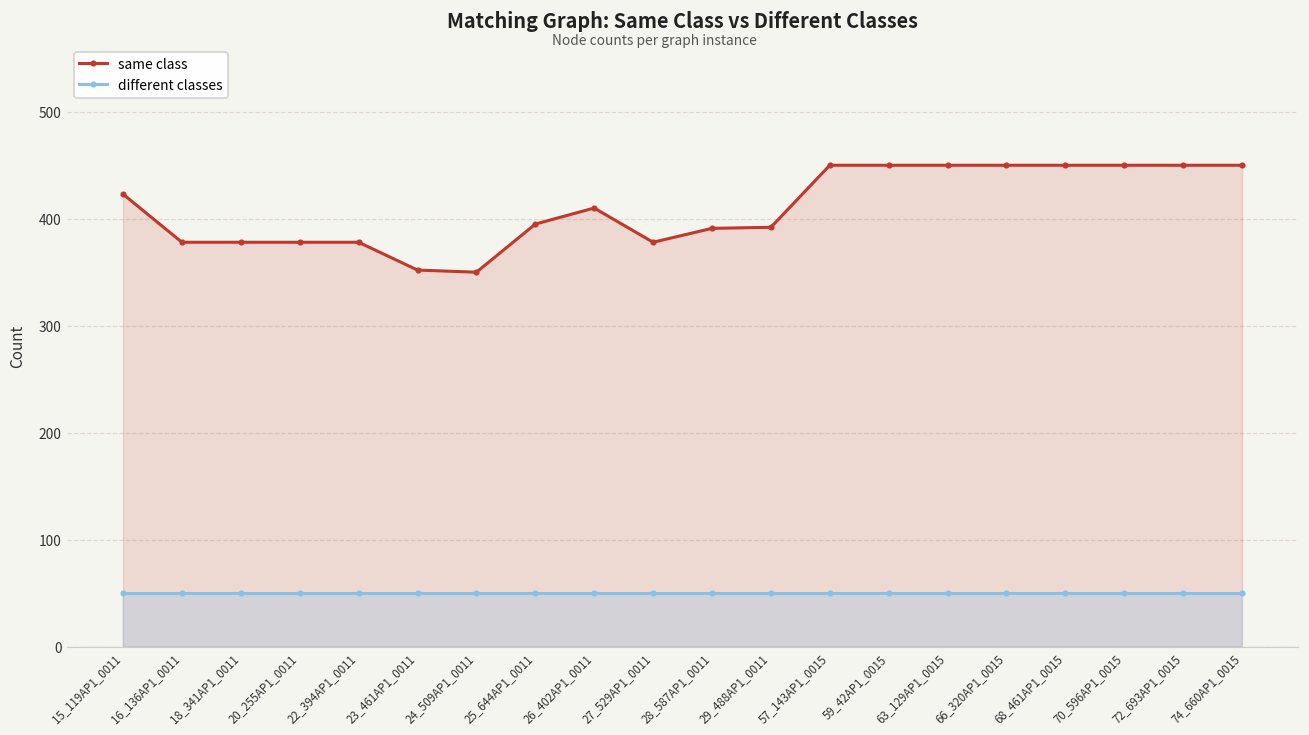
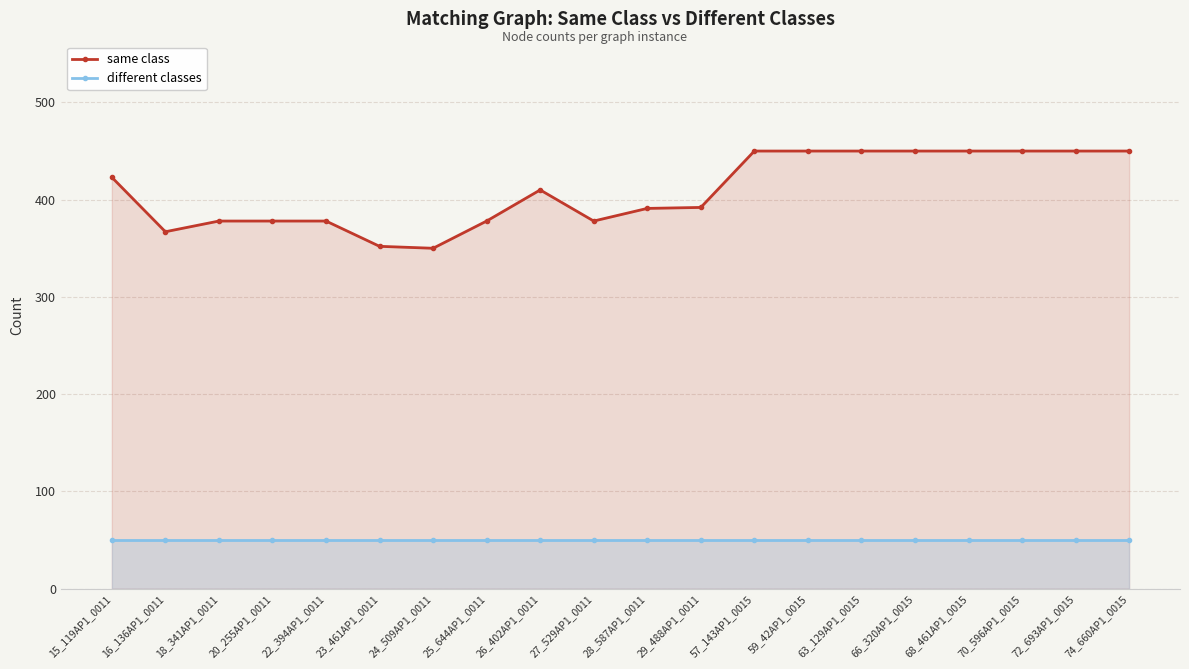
same class, 16_136AP1_0011: 380 -> 370
same class, 25_644AP1_0011: 400 -> 380
